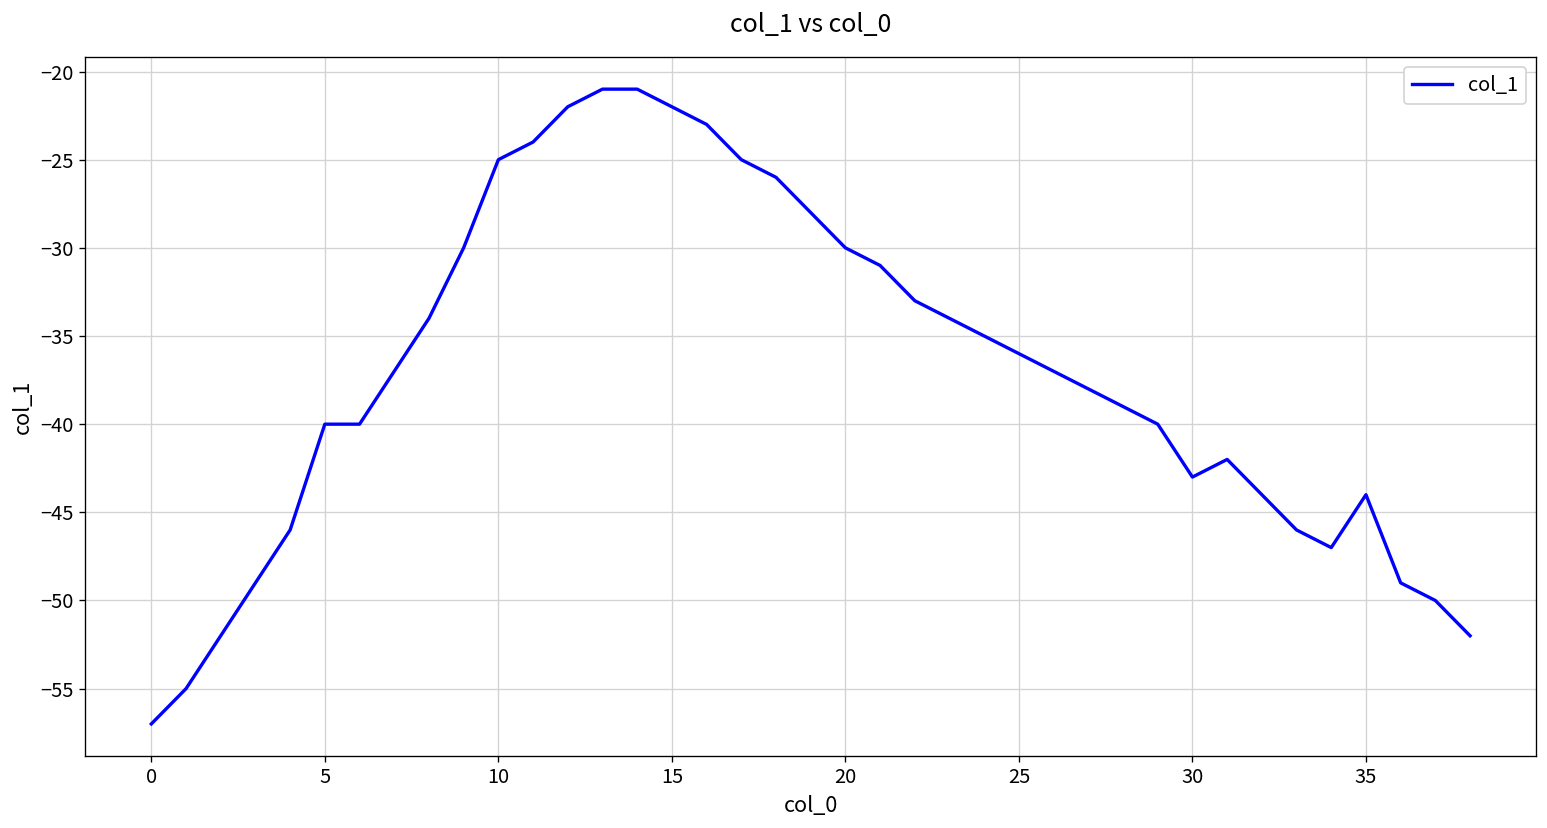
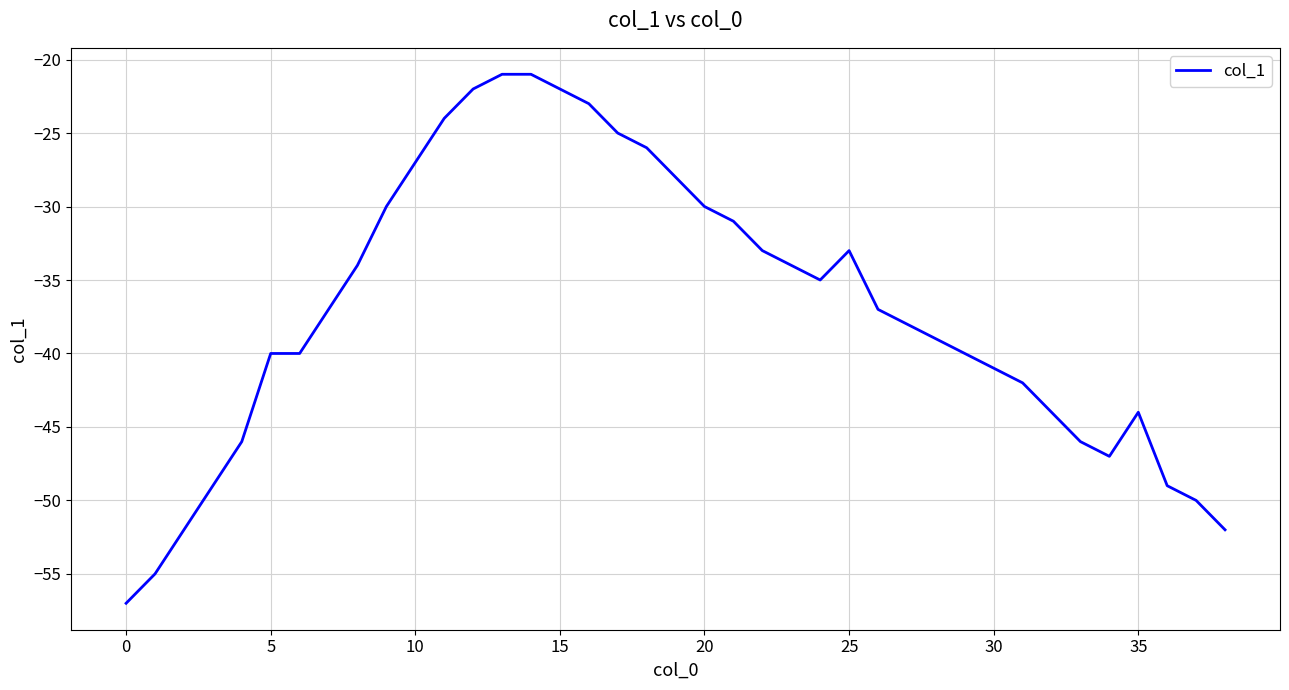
10: -25 -> -27
25: -36 -> -33
30: -43 -> -41
